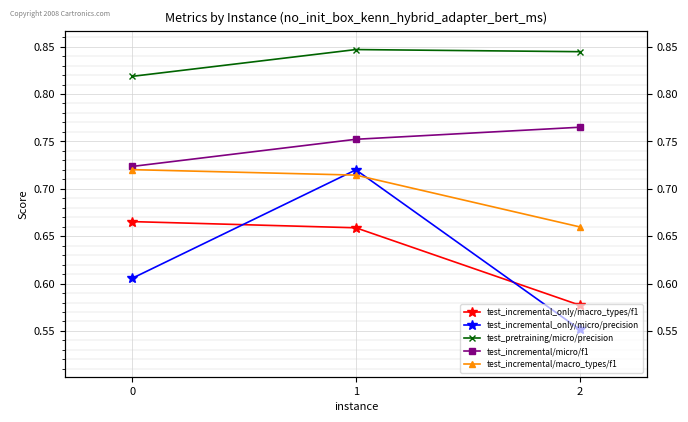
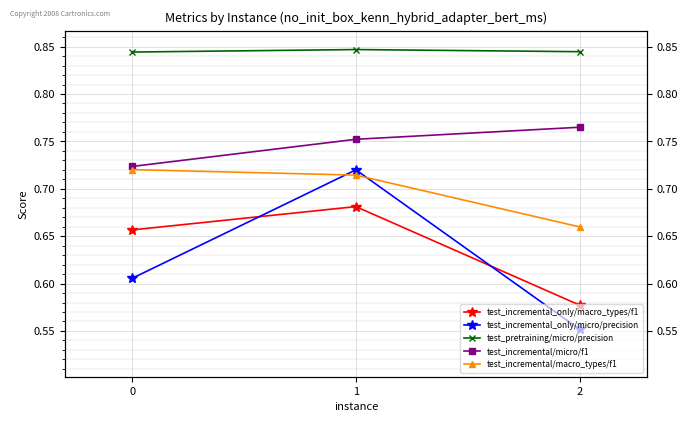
test_incremental_only/macro_types/f1, 0: 0.67 -> 0.66
test_pretraining/micro/precision, 0: 0.82 -> 0.84
test_incremental_only/macro_types/f1, 1: 0.66 -> 0.68
